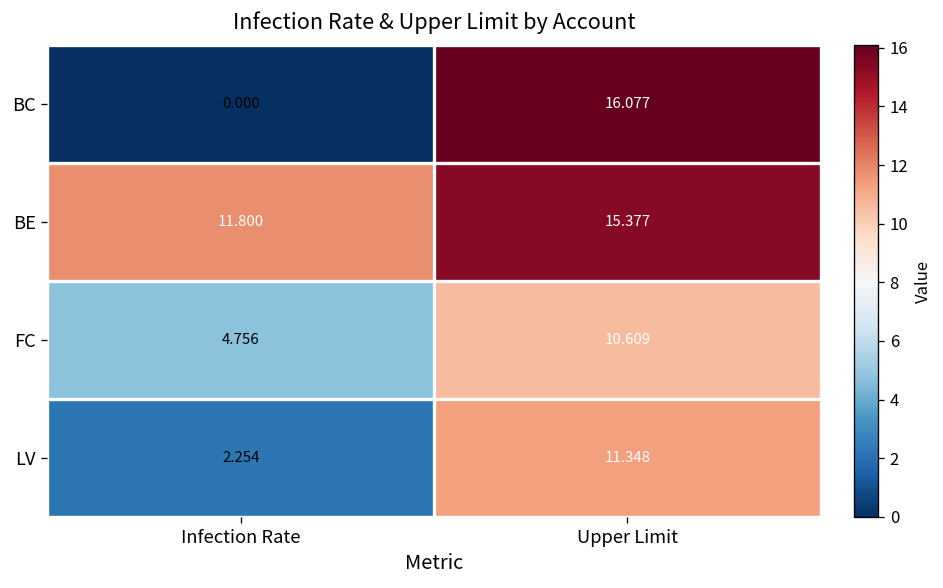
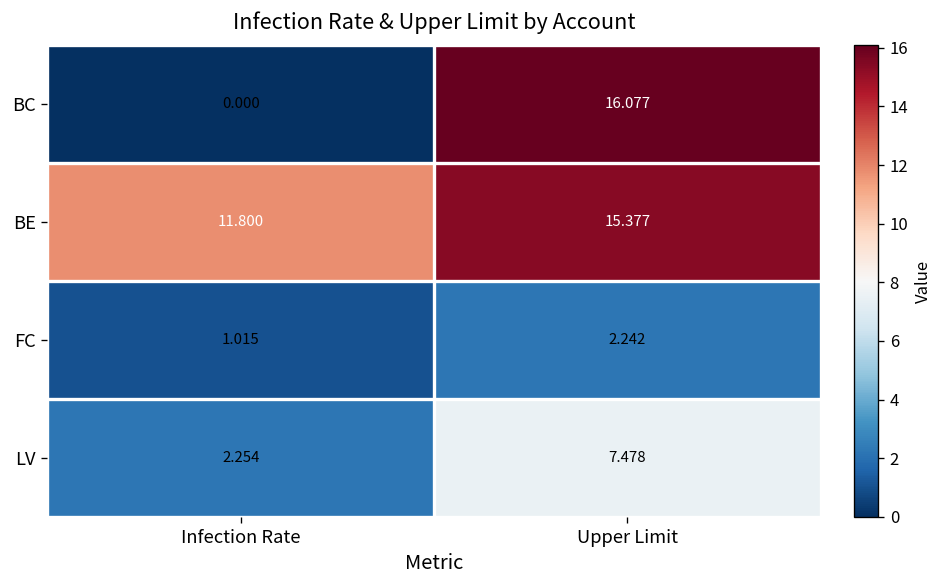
FC, Infection Rate: 4.756 -> 1.015
FC, Upper Limit: 10.609 -> 2.242
LV, Upper Limit: 11.348 -> 7.478
